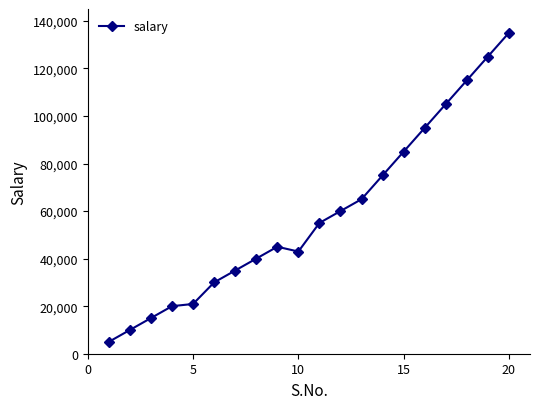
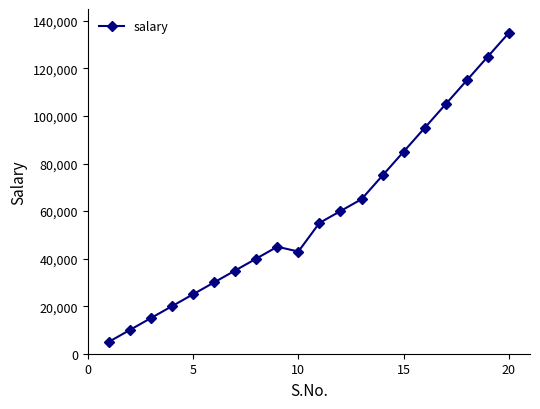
5: 21,000 -> 25,000
